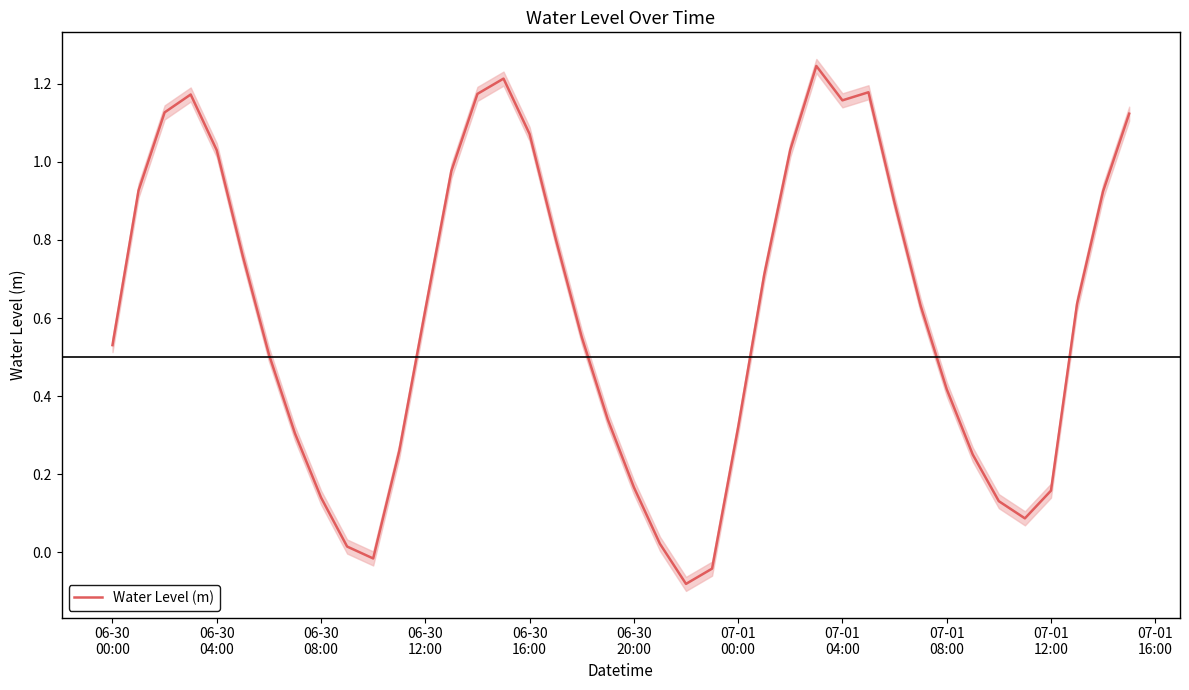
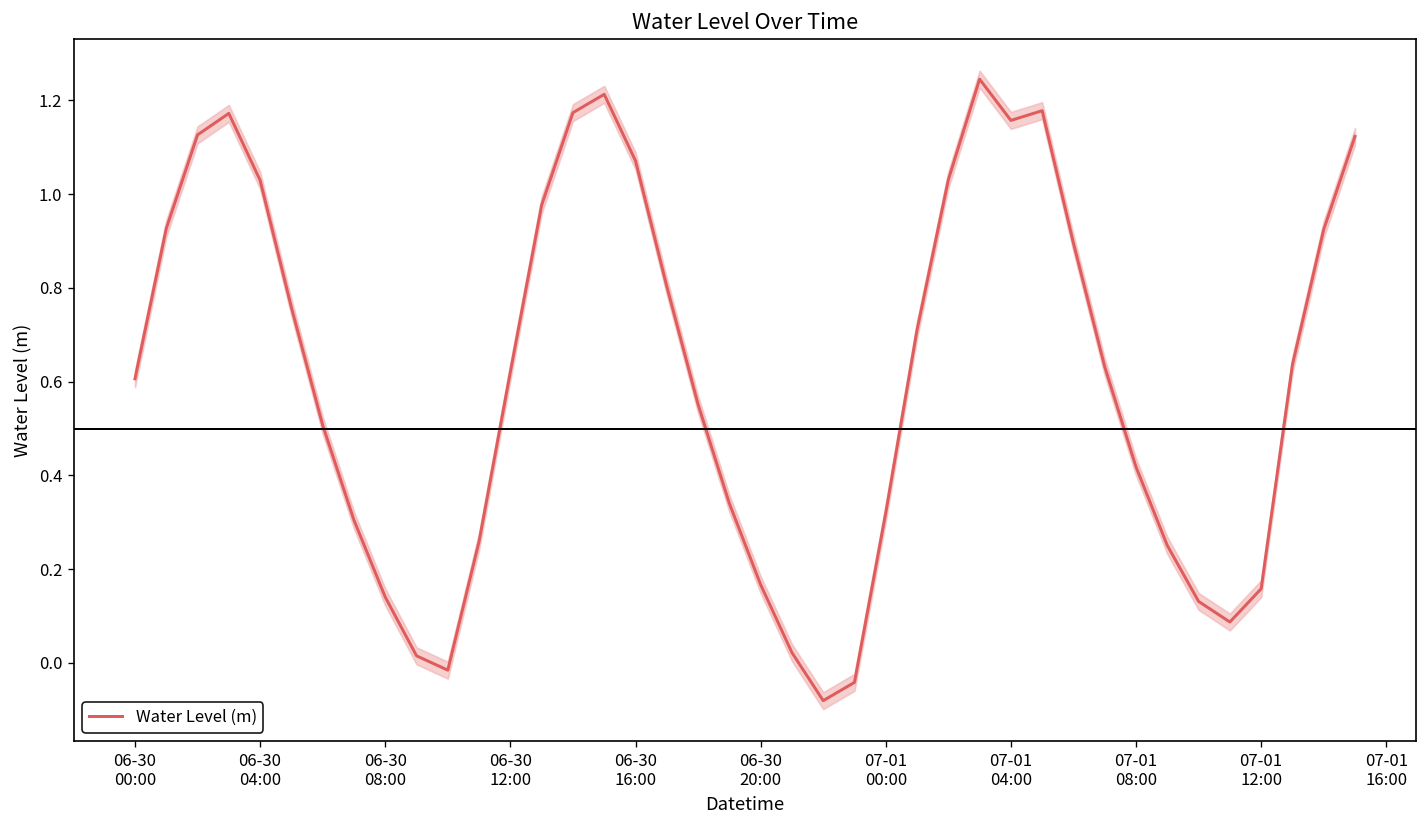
Water Level (m), 06-30 00:00: 0.53 -> 0.61
